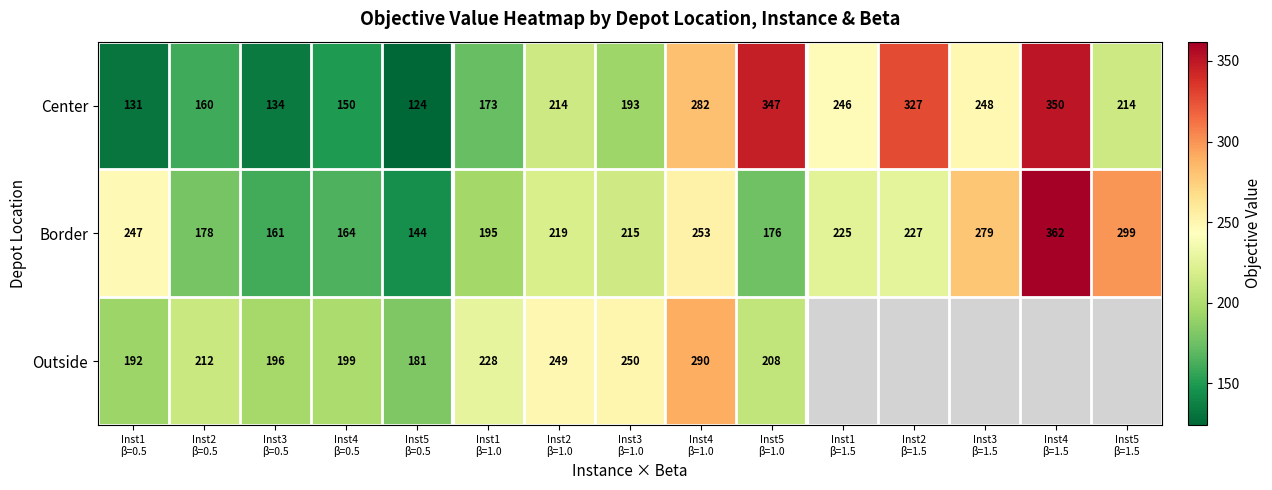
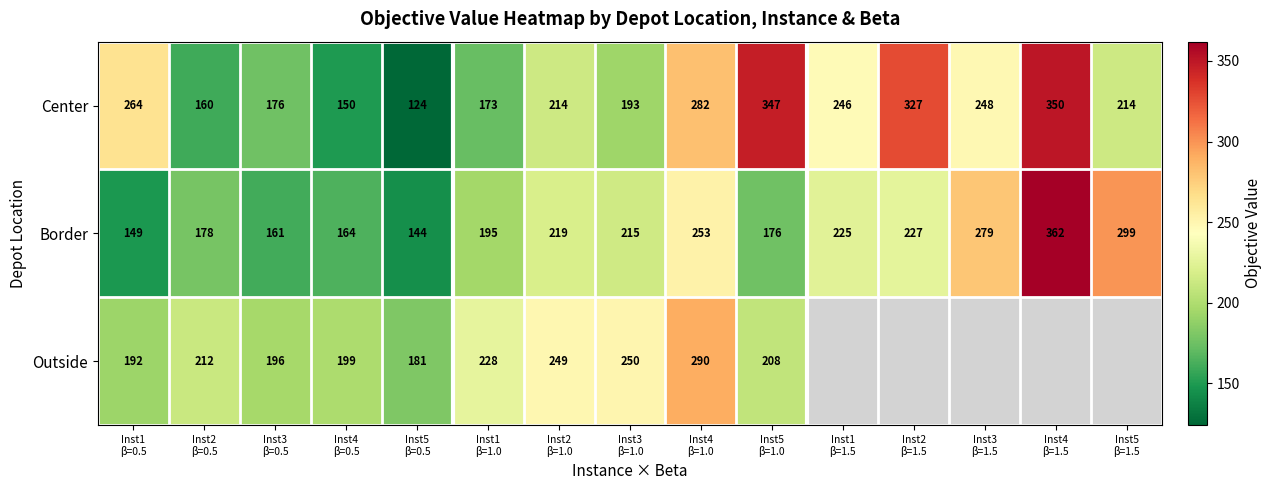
Center, Inst1 β=0.5: 131 -> 264
Center, Inst3 β=0.5: 134 -> 176
Border, Inst1 β=0.5: 247 -> 149
